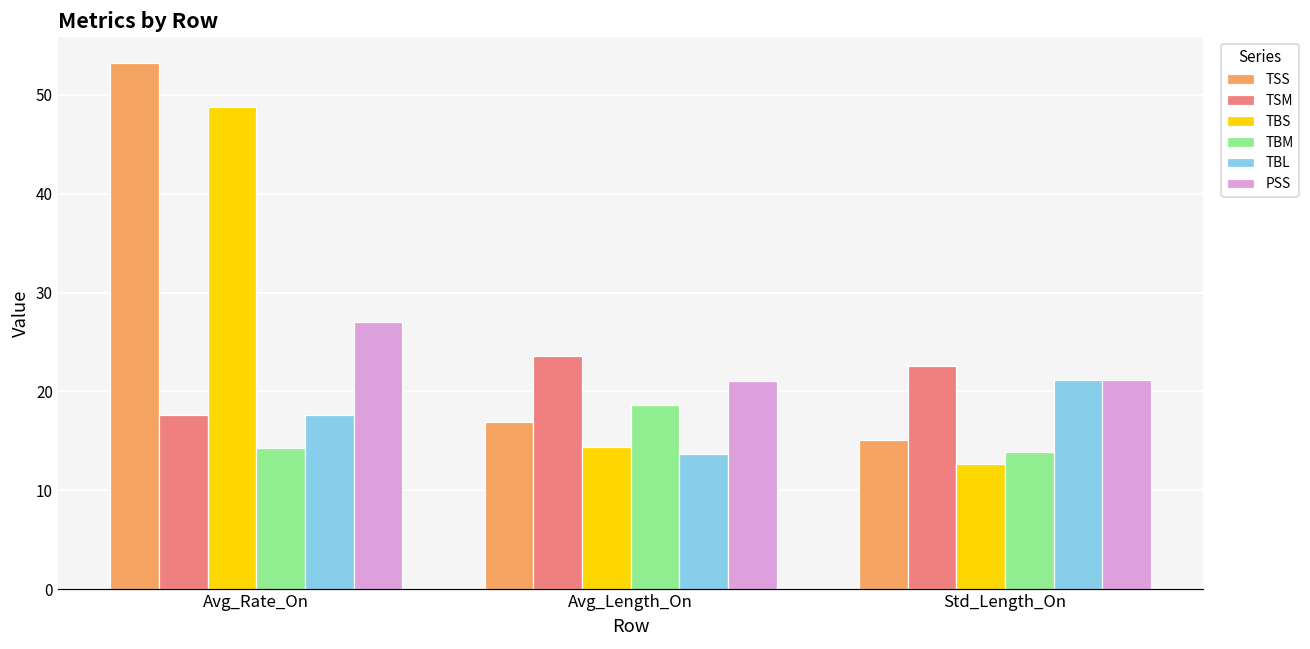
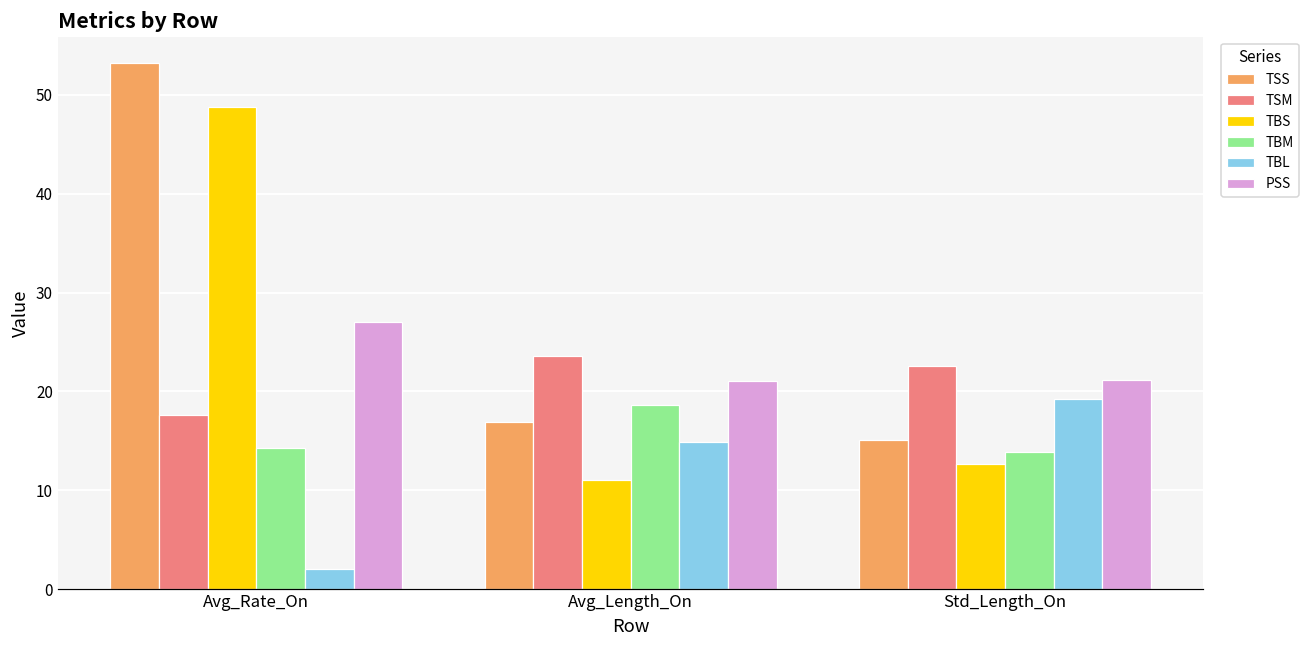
TBL, Avg_Rate_On: 18 -> 2
TBS, Avg_Length_On: 14 -> 11
TBL, Avg_Length_On: 14 -> 15
TBL, Std_Length_On: 21 -> 19
